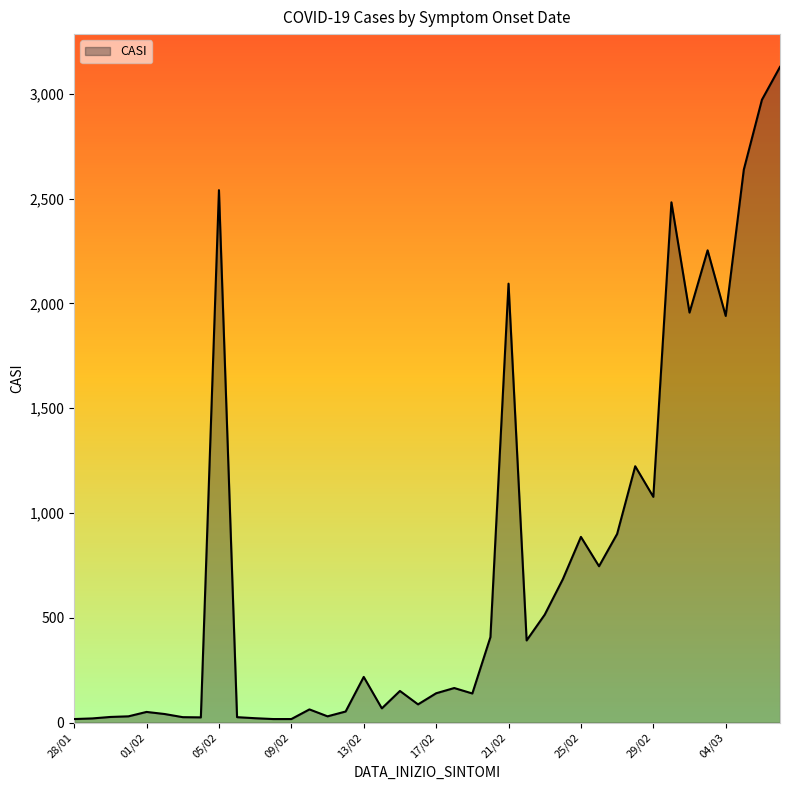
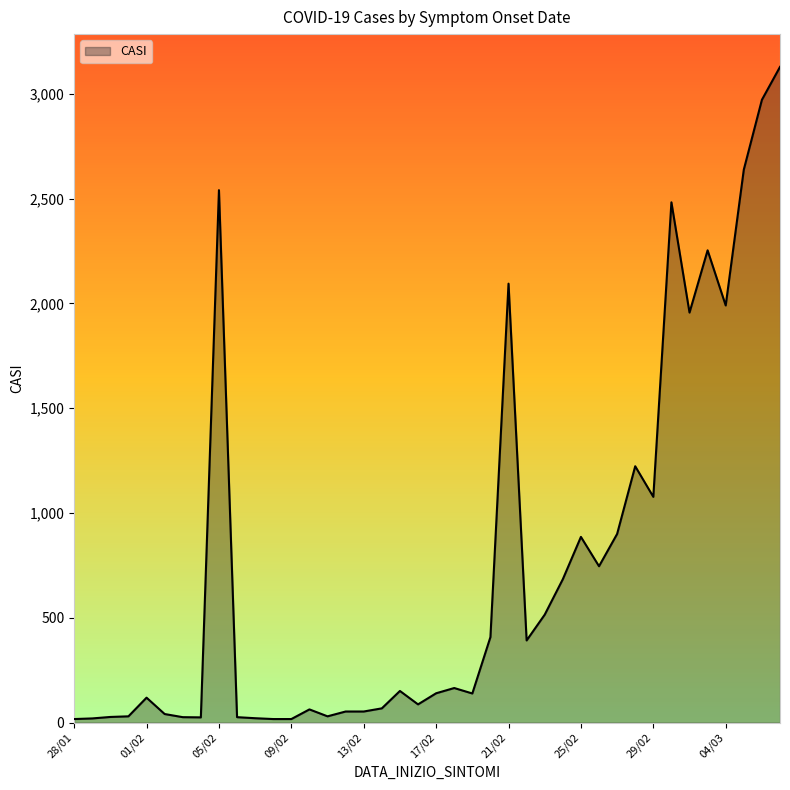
01/02: 50 -> 120
13/02: 220 -> 50
04/03: 1,940 -> 1,990
